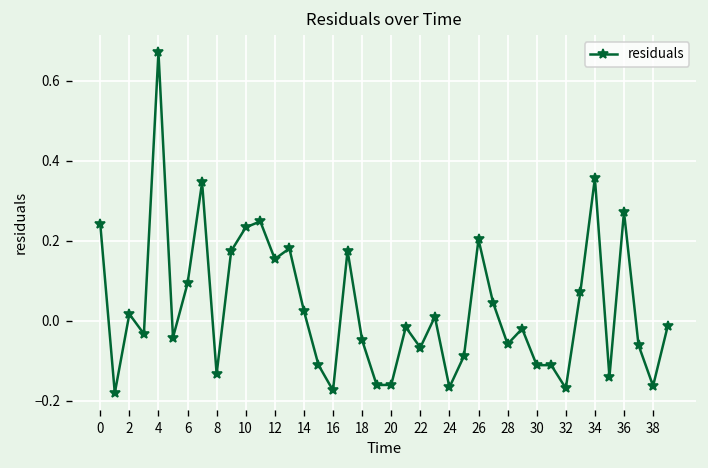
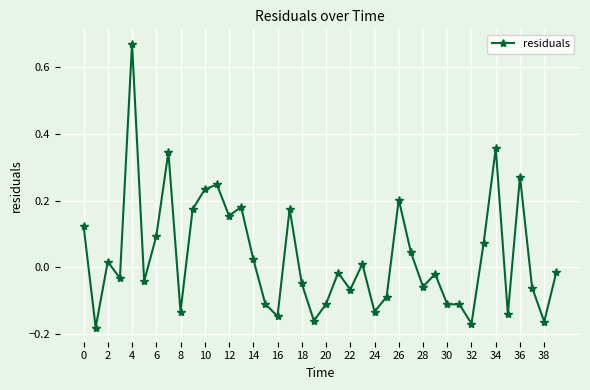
0: 0.24 -> 0.12
16: -0.17 -> -0.15
20: -0.16 -> -0.11
24: -0.17 -> -0.13
